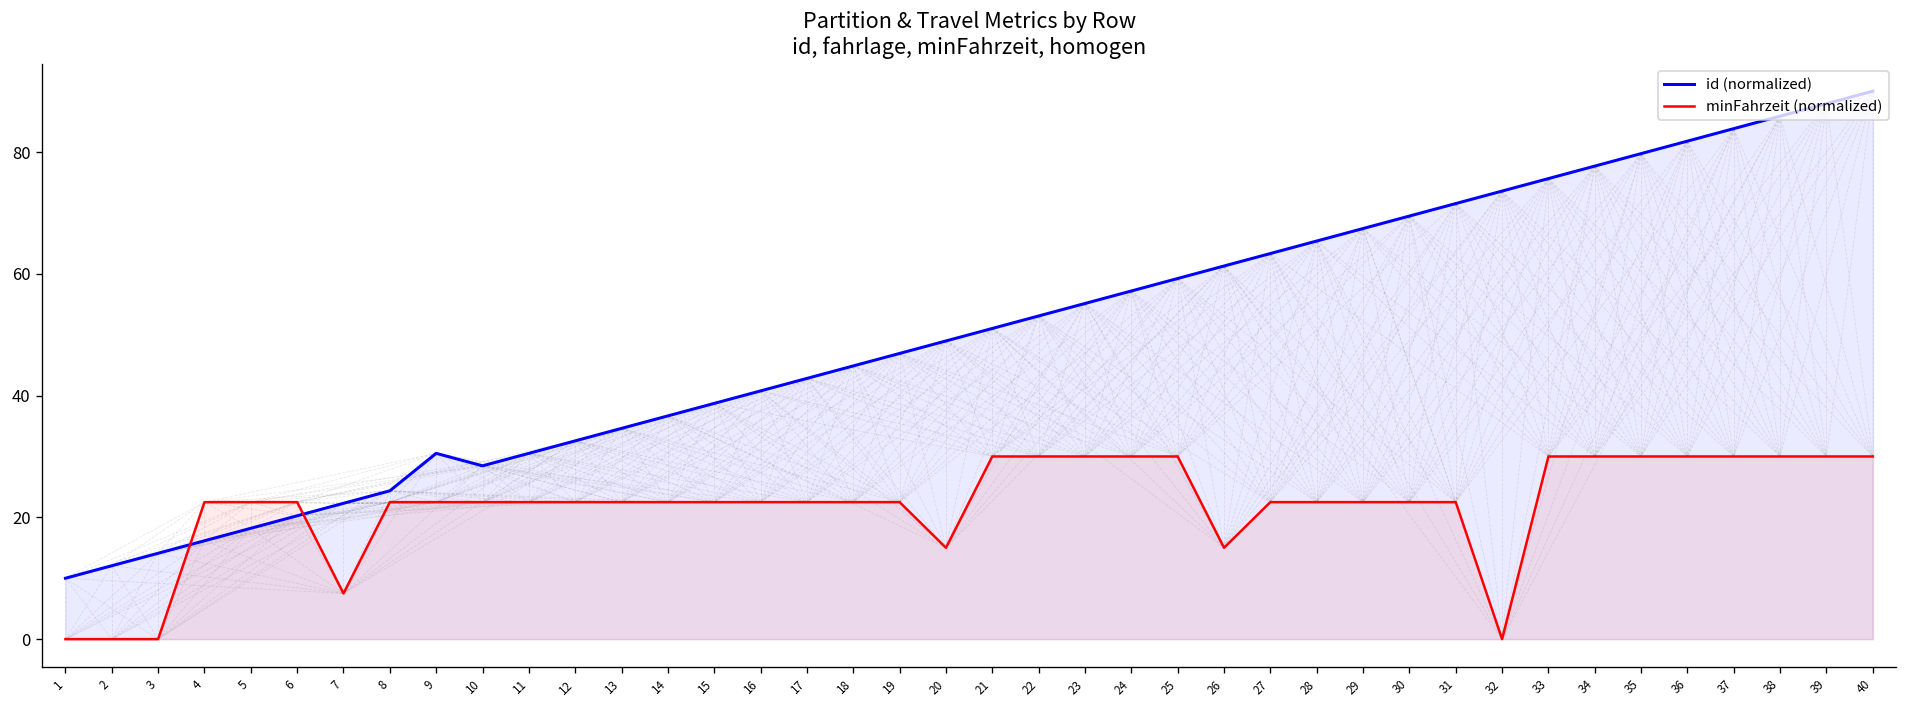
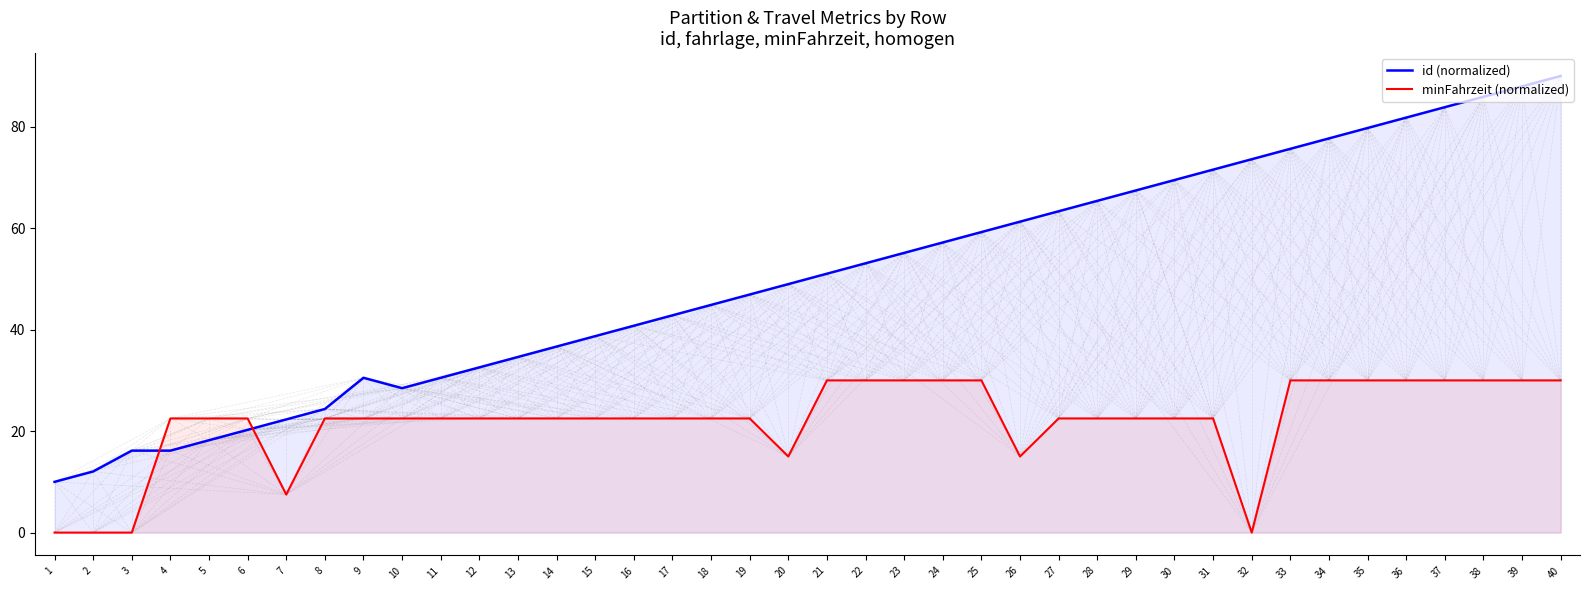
id (normalized), 3: 14 -> 16
